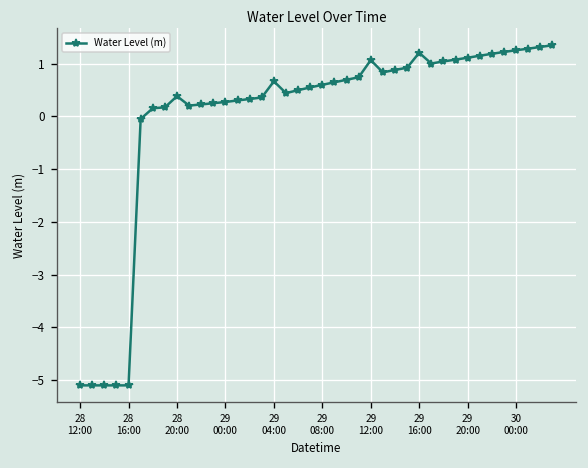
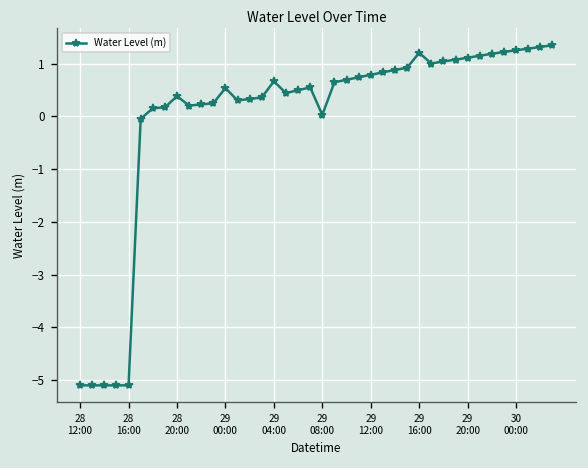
29 00:00: 0.3 -> 0.5
29 08:00: 0.6 -> 0.0
29 12:00: 1.1 -> 0.8
